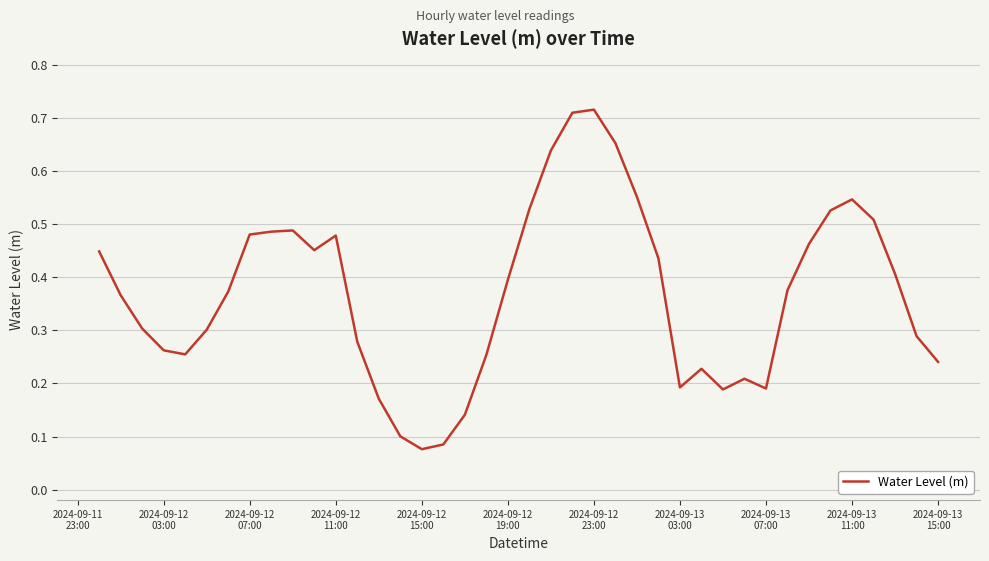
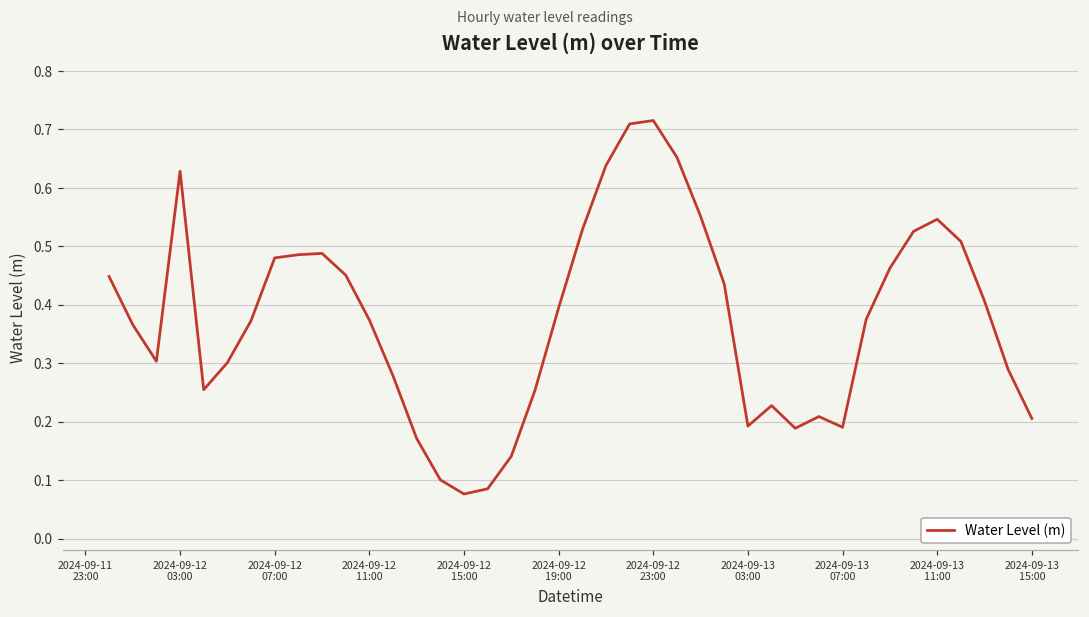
2024-09-12 03:00: 0.26 -> 0.63
2024-09-12 11:00: 0.48 -> 0.37
2024-09-13 15:00: 0.24 -> 0.21
